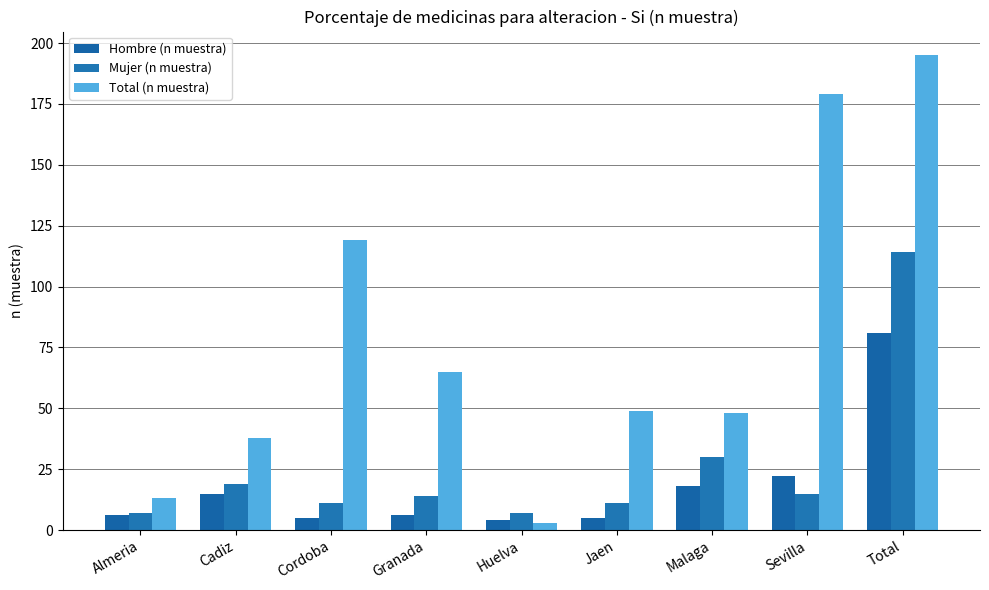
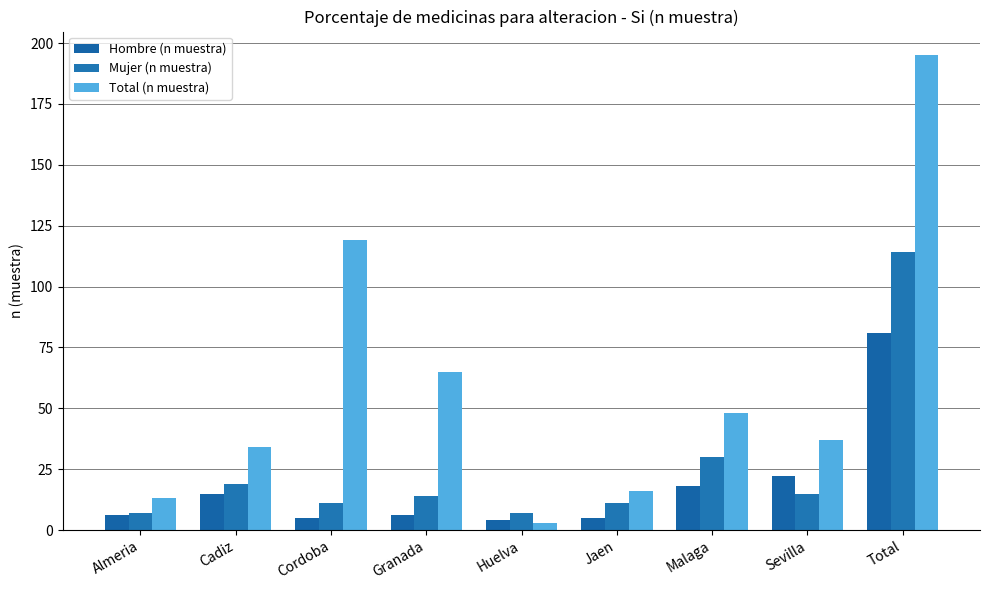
Total (n muestra), Cadiz: 38 -> 34
Total (n muestra), Jaen: 49 -> 16
Total (n muestra), Sevilla: 179 -> 37
